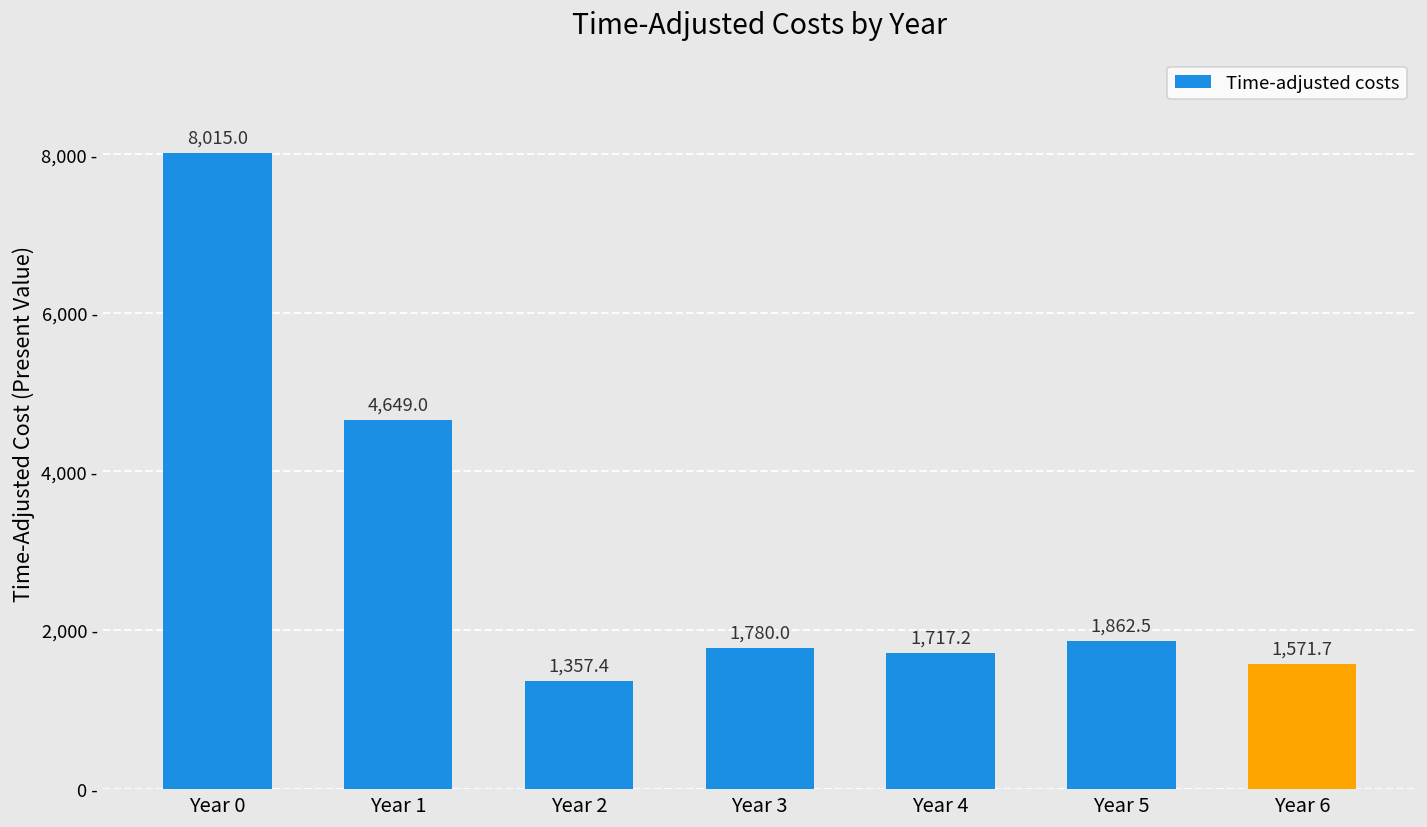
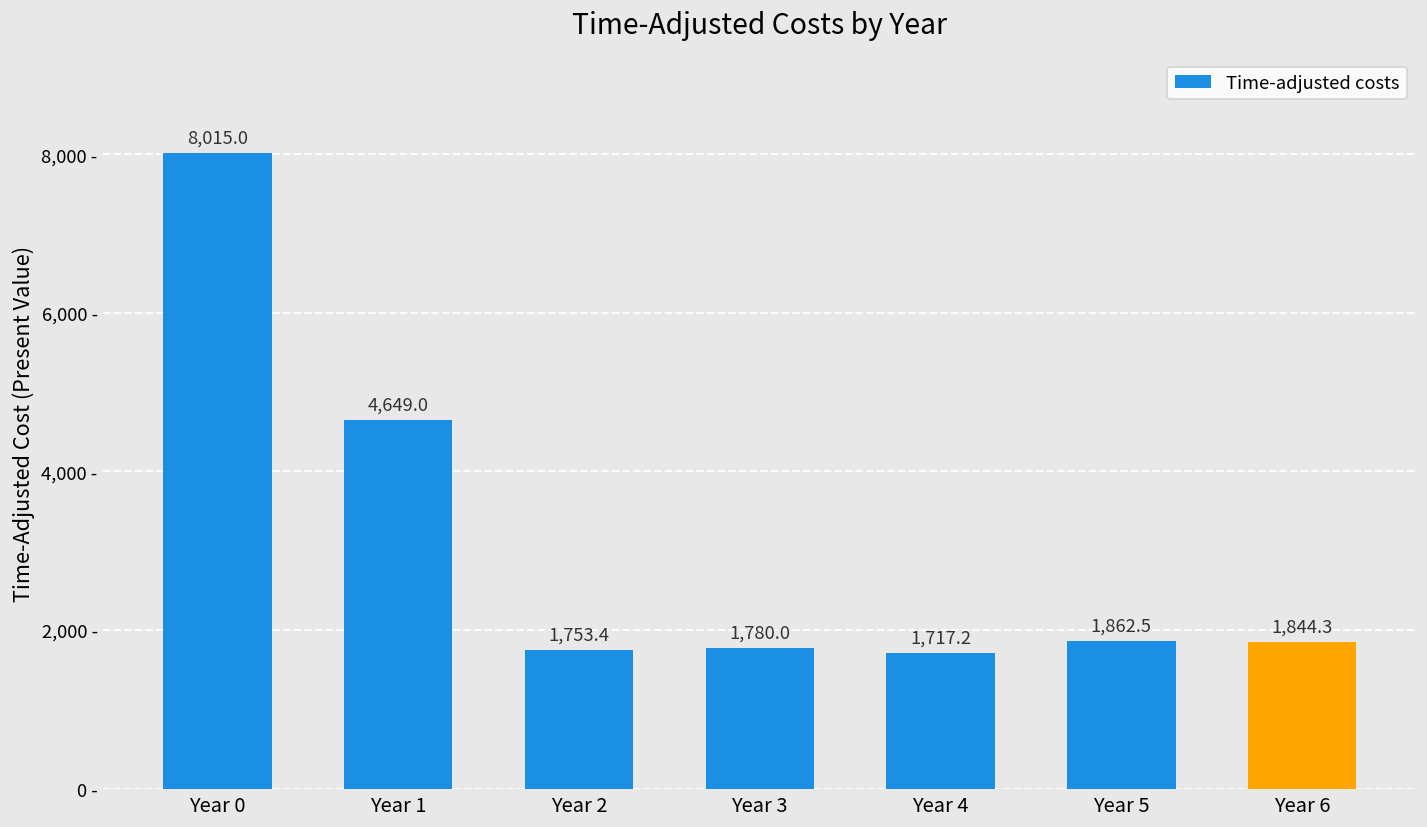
Year 2: 1,357.4 -> 1,753.4
Year 6: 1,571.7 -> 1,844.3
